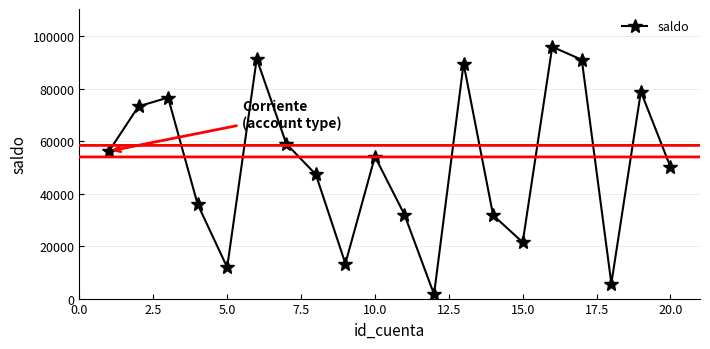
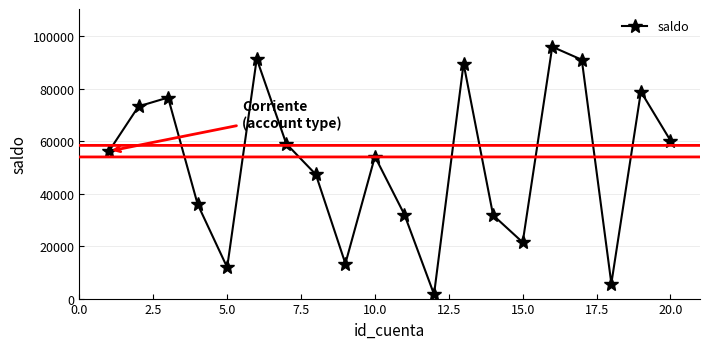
20.0: 50000 -> 60000
